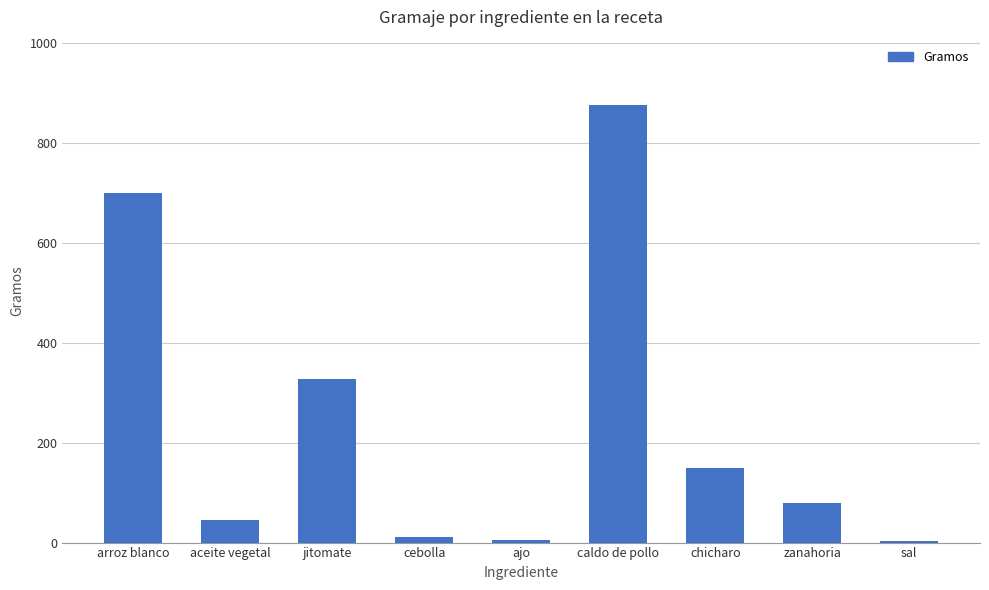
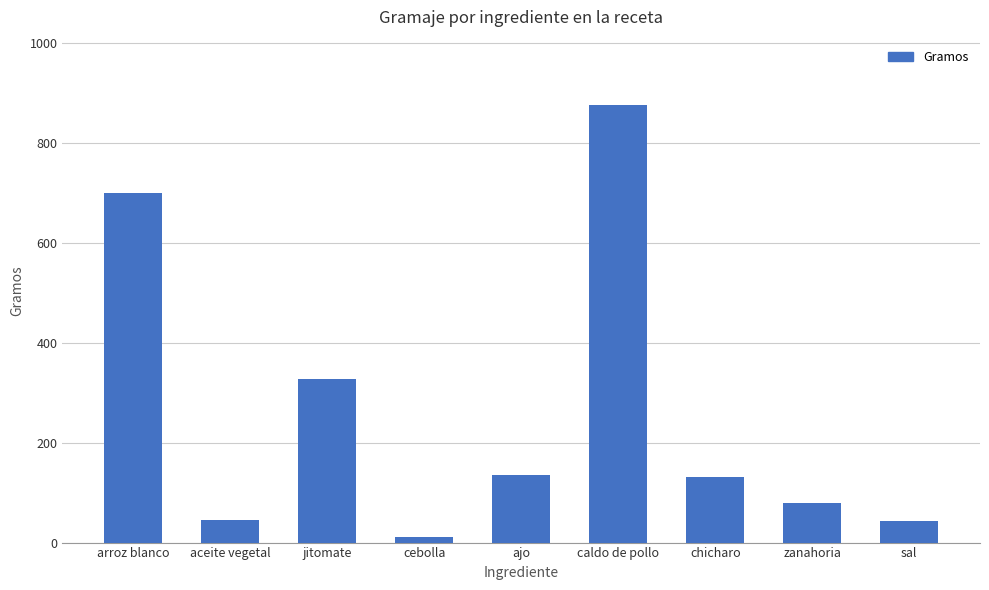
ajo: 10 -> 140
chicharo: 150 -> 130
sal: 0 -> 40
